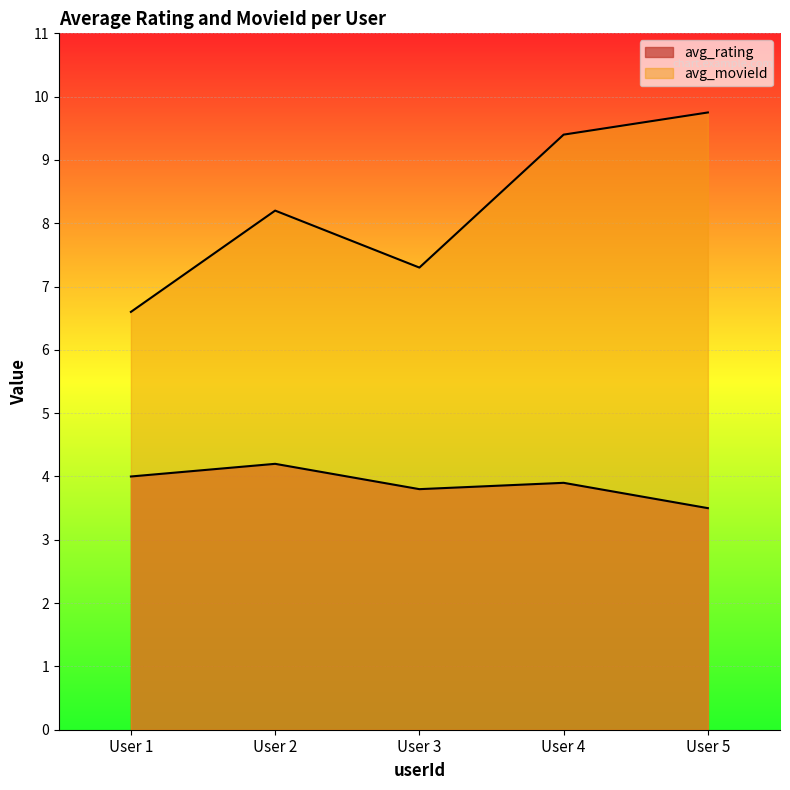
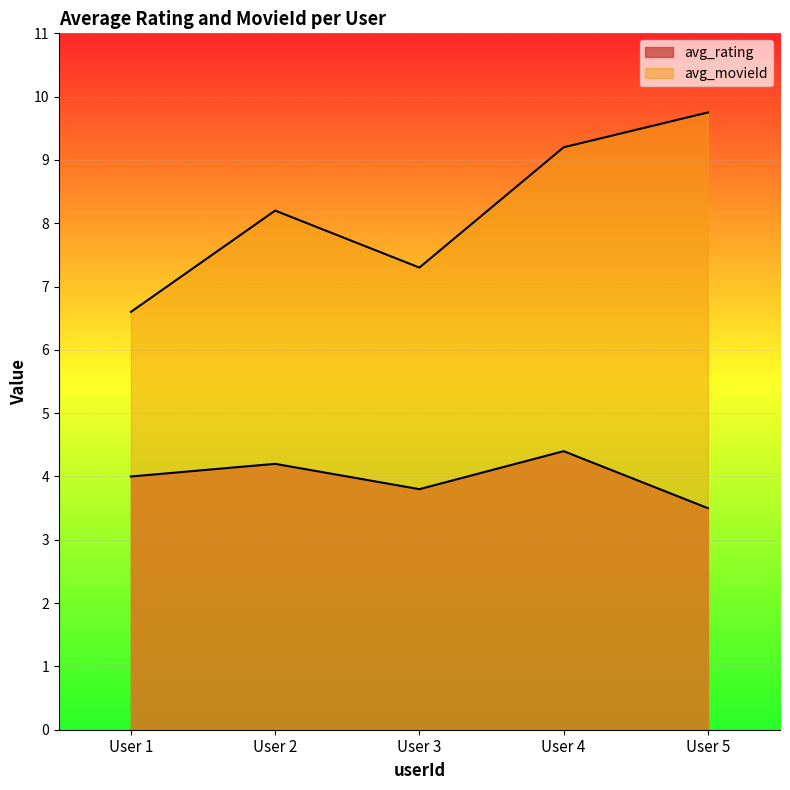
avg_rating, User 4: 3.9 -> 4.4
avg_movieId, User 4: 9.4 -> 9.2
